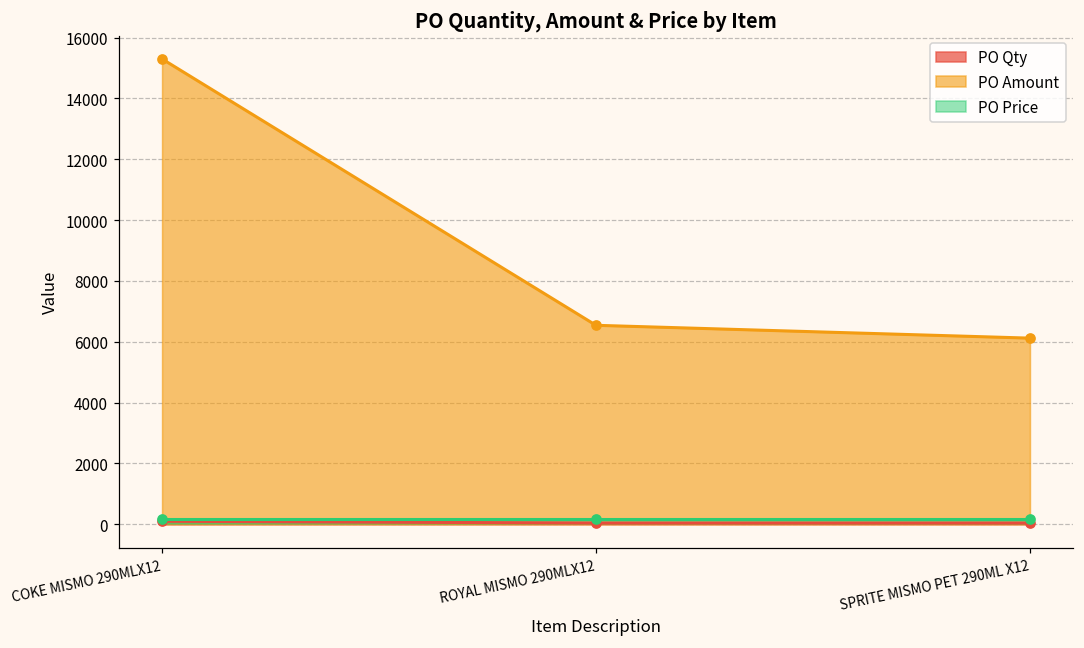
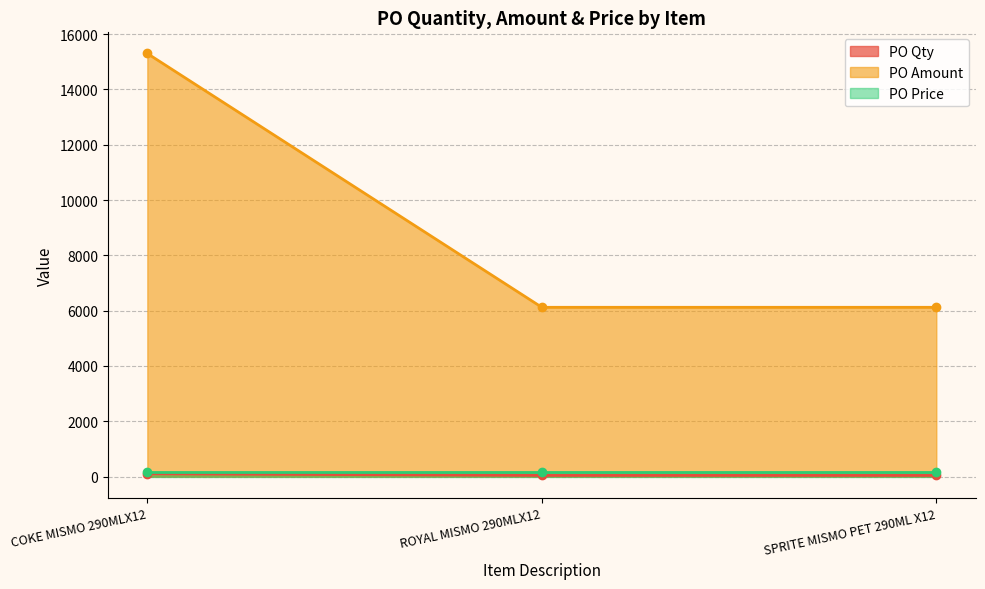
PO Amount, ROYAL MISMO 290MLX12: 6500 -> 6100
